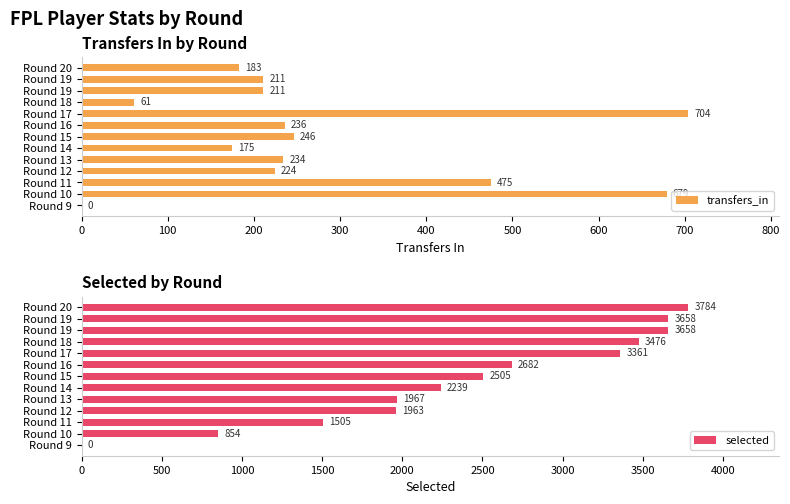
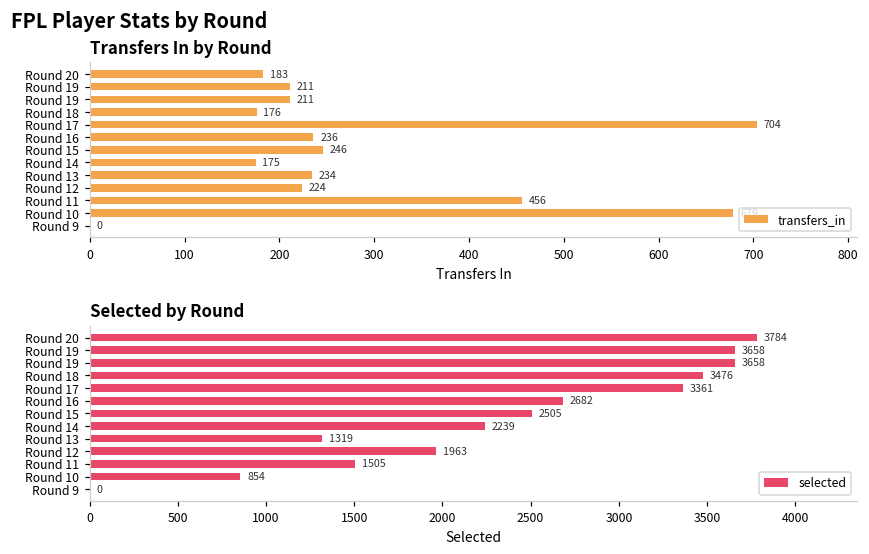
Transfers In by Round, Round 18: 61 -> 176
Transfers In by Round, Round 11: 475 -> 456
Selected by Round, Round 13: 1967 -> 1319
